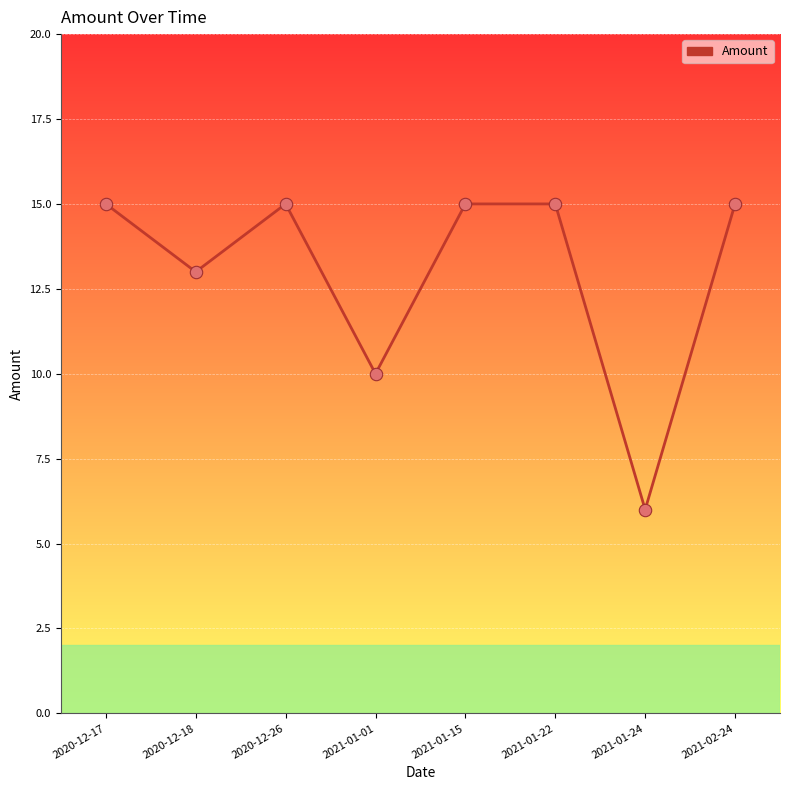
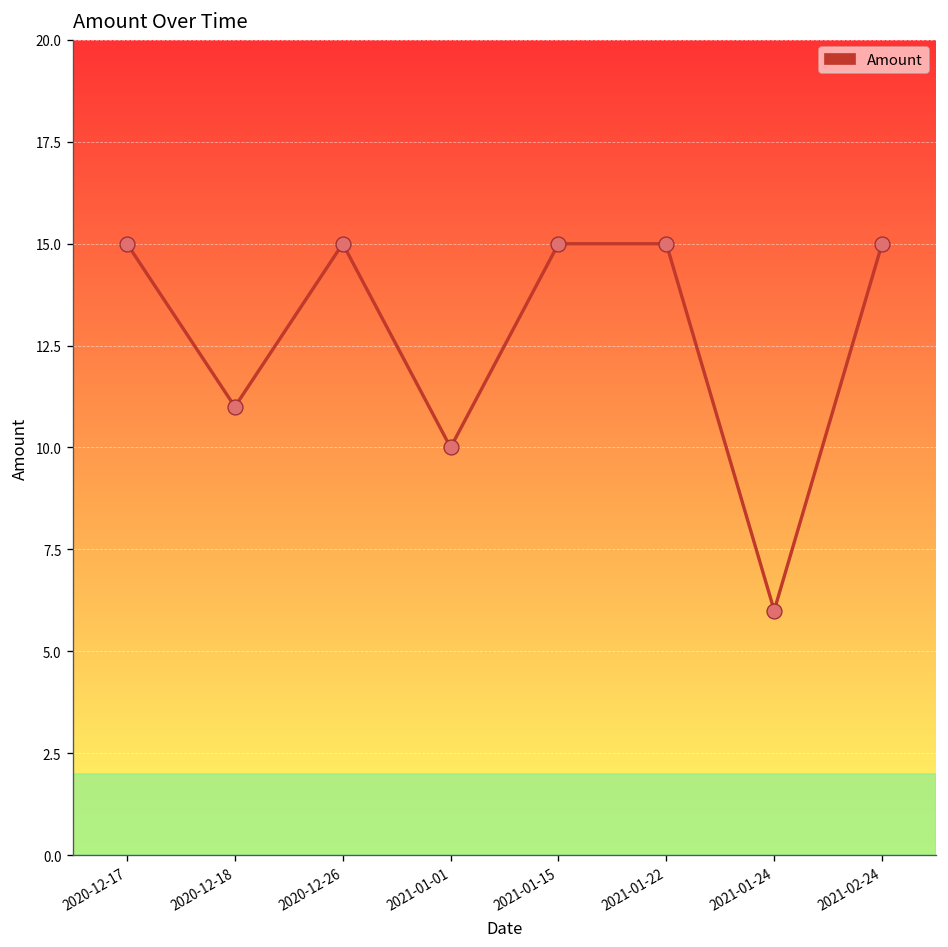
2020-12-18: 13 -> 11
